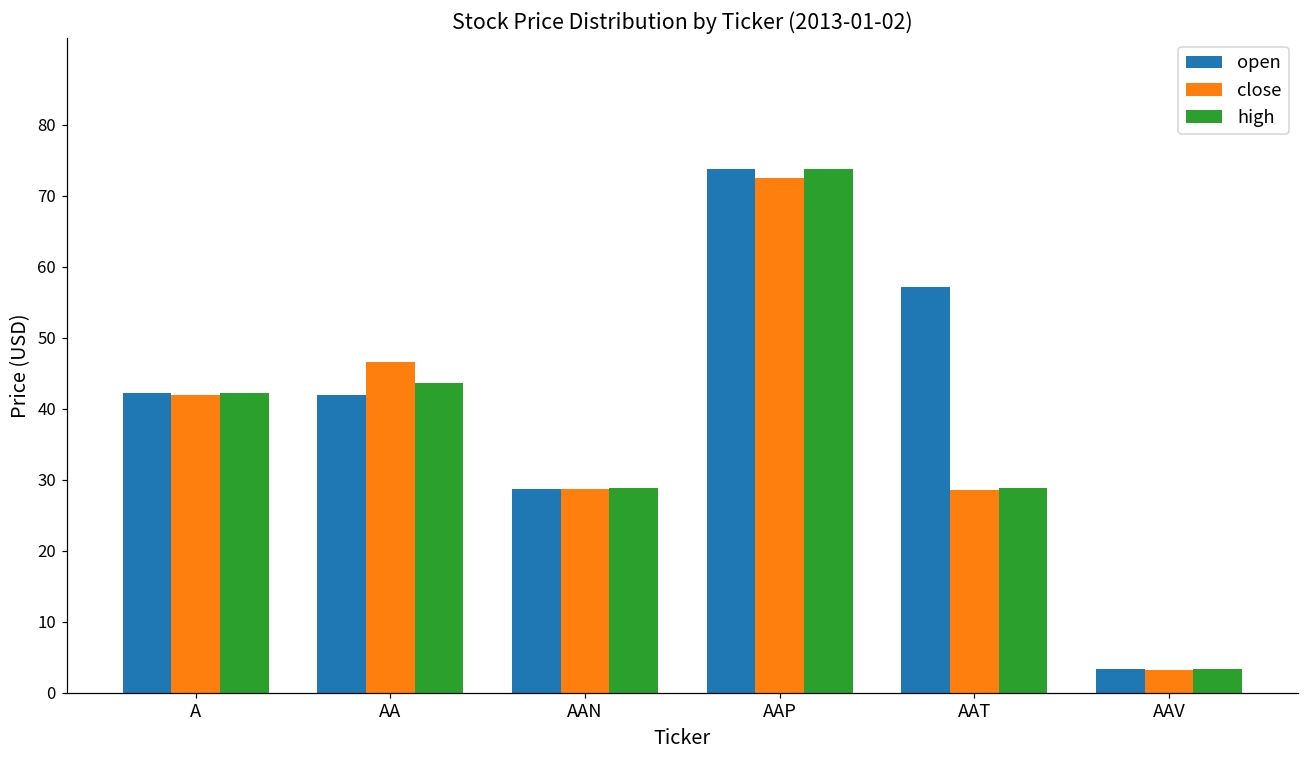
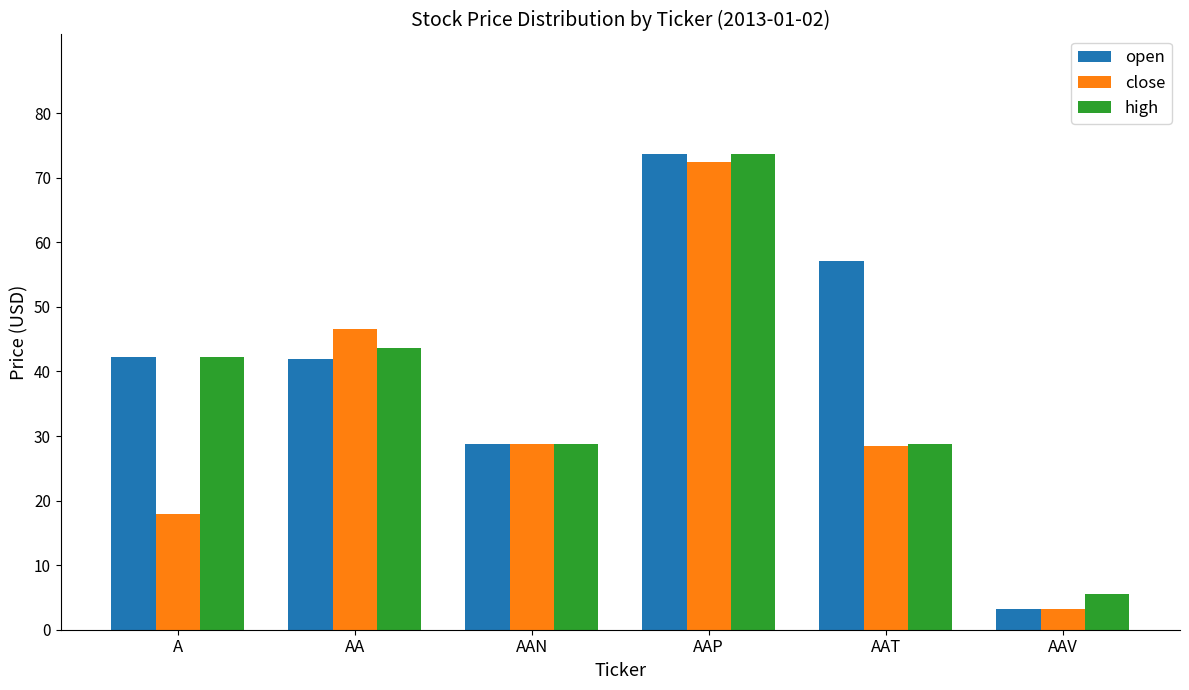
close, A: 42 -> 18
high, AAV: 3 -> 6
